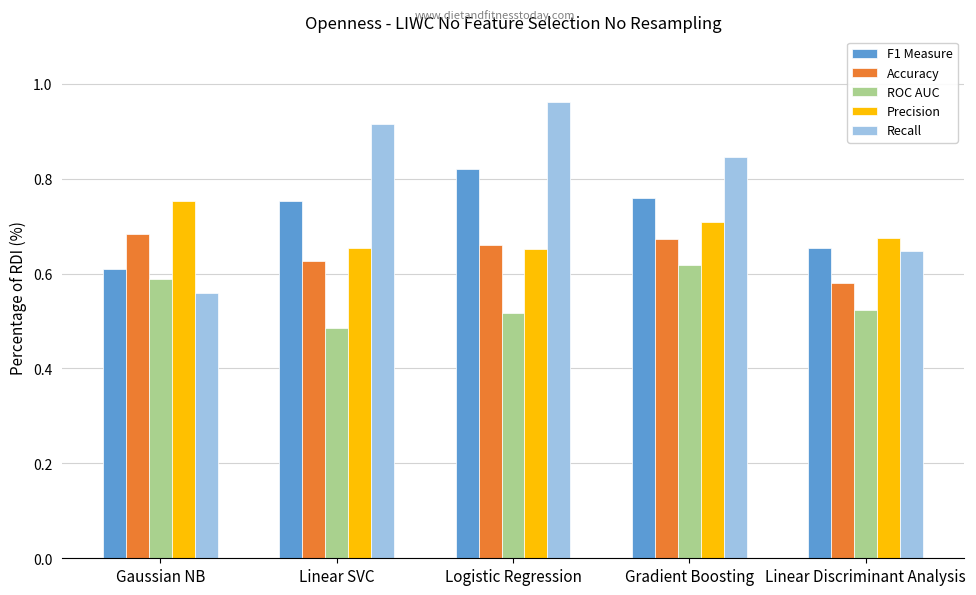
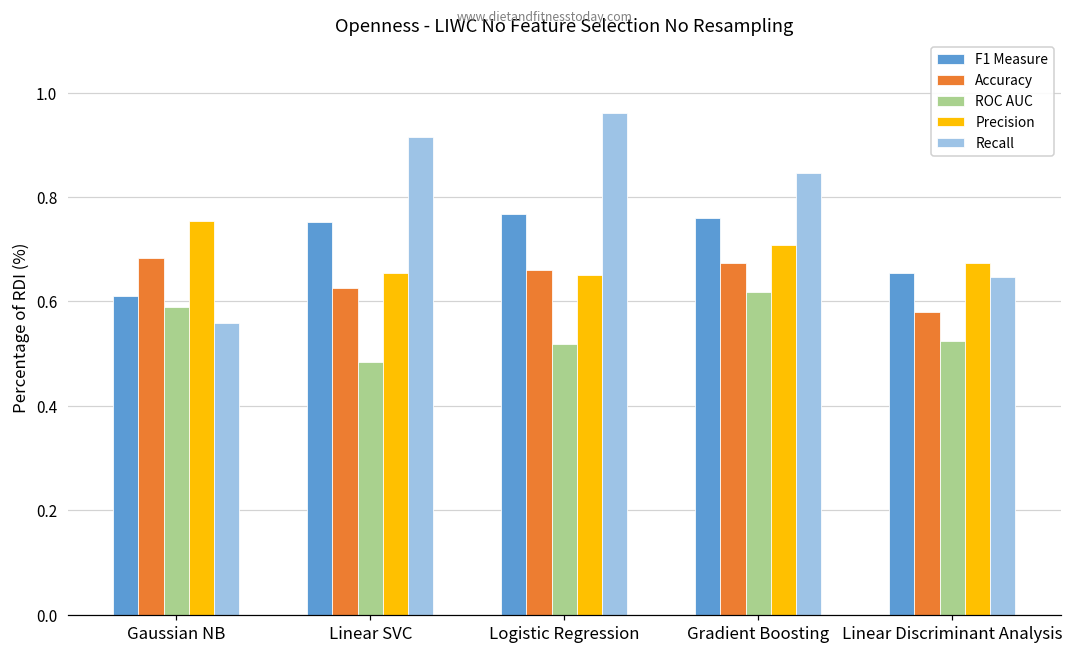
F1 Measure, Logistic Regression: 0.82 -> 0.77
